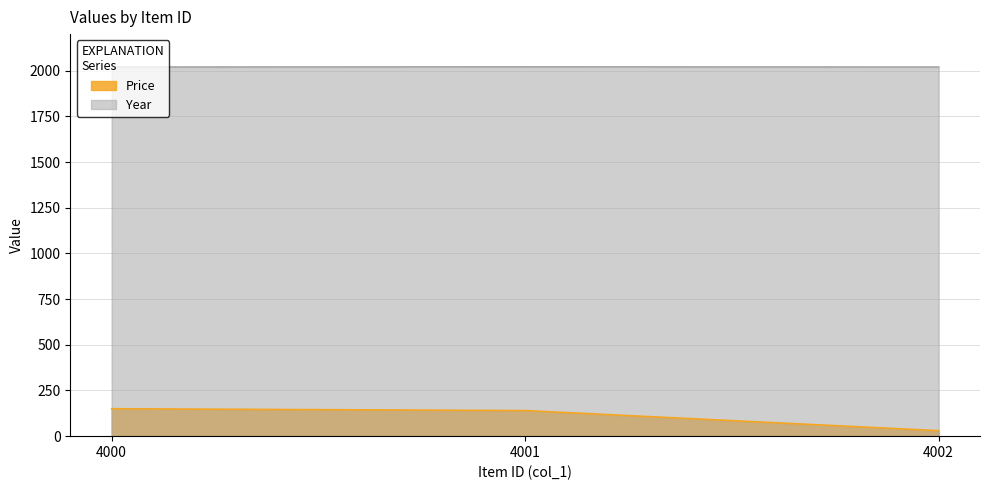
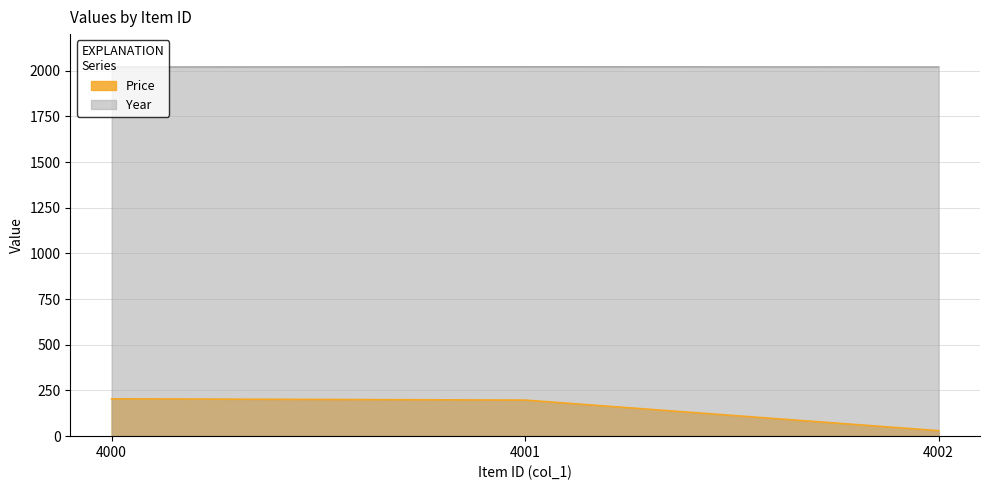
Price, 4000: 150 -> 200
Price, 4001: 140 -> 200
